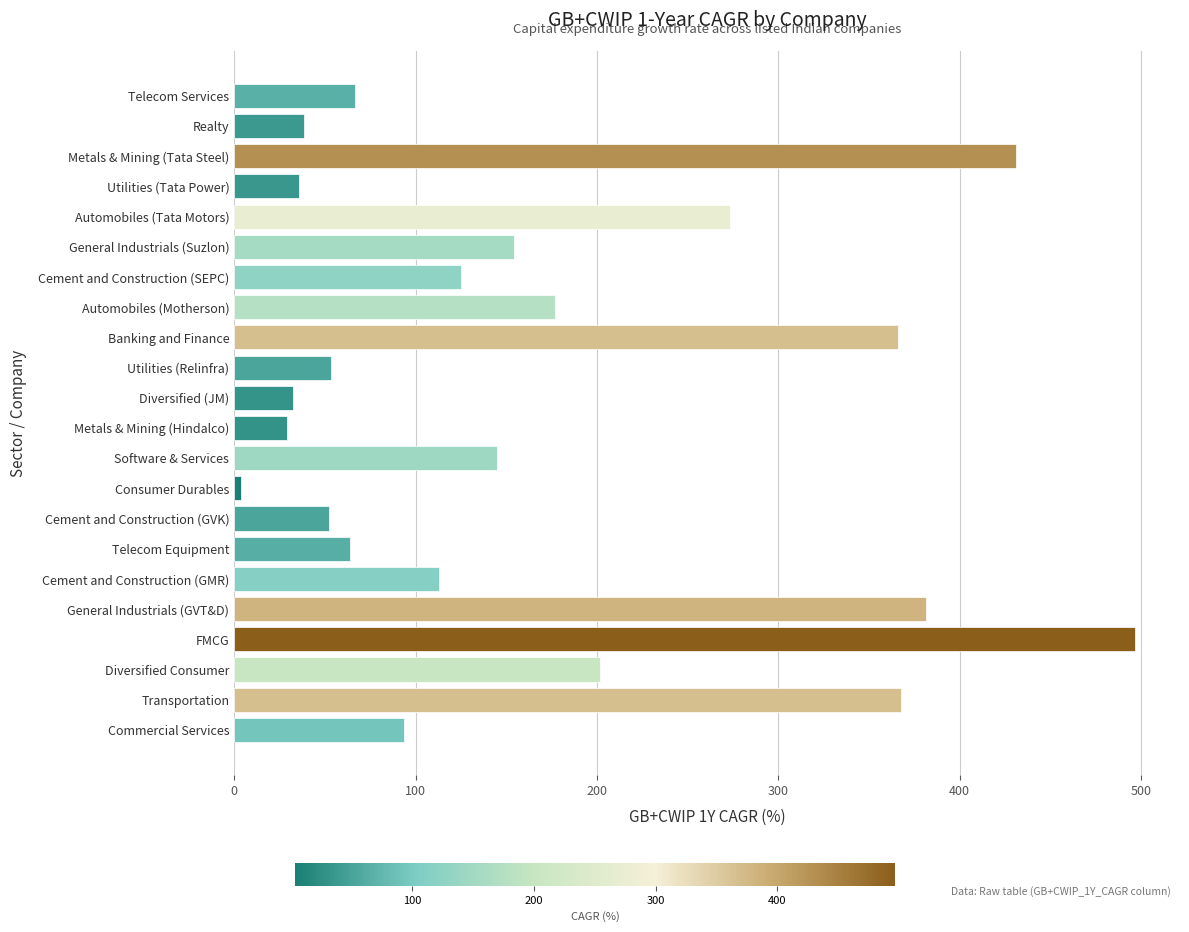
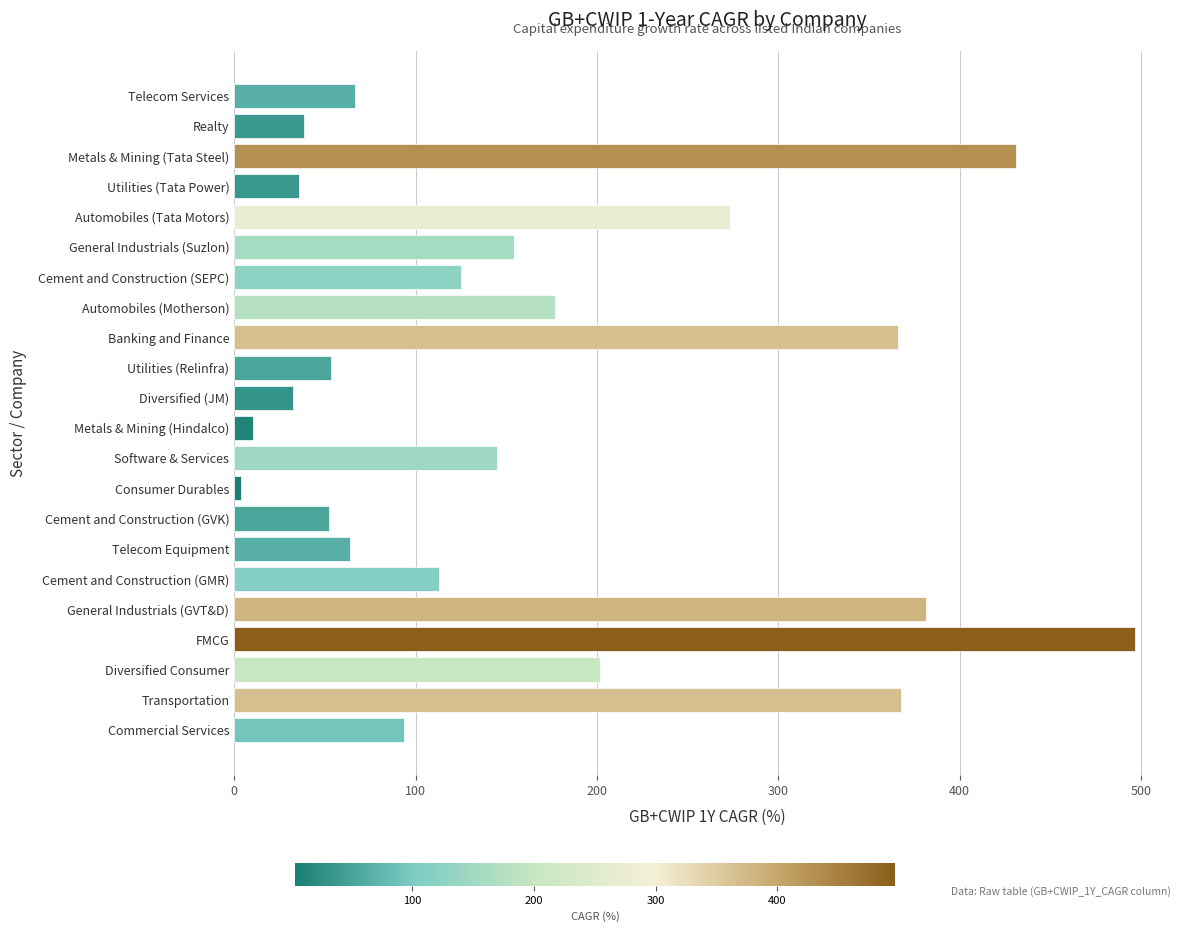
Metals & Mining (Hindalco): 29 -> 10
